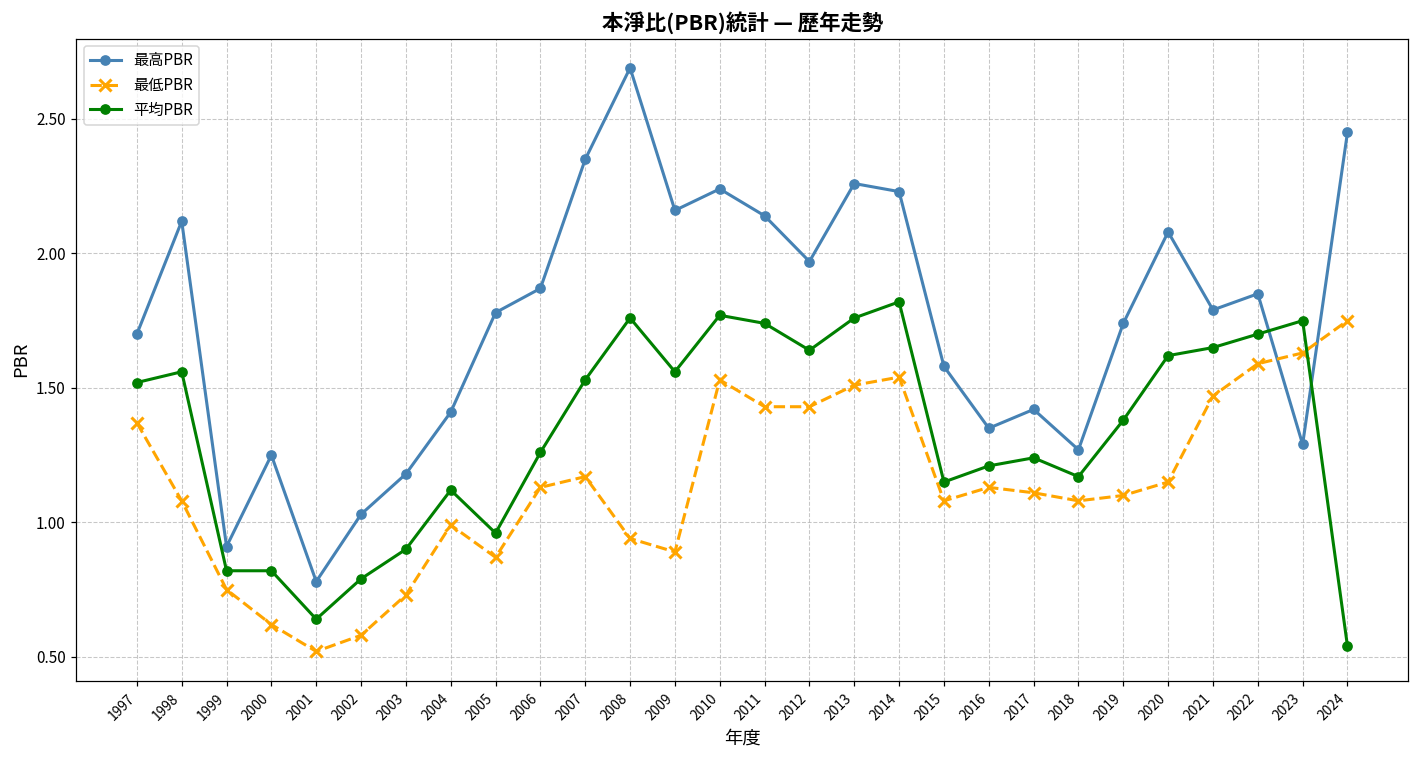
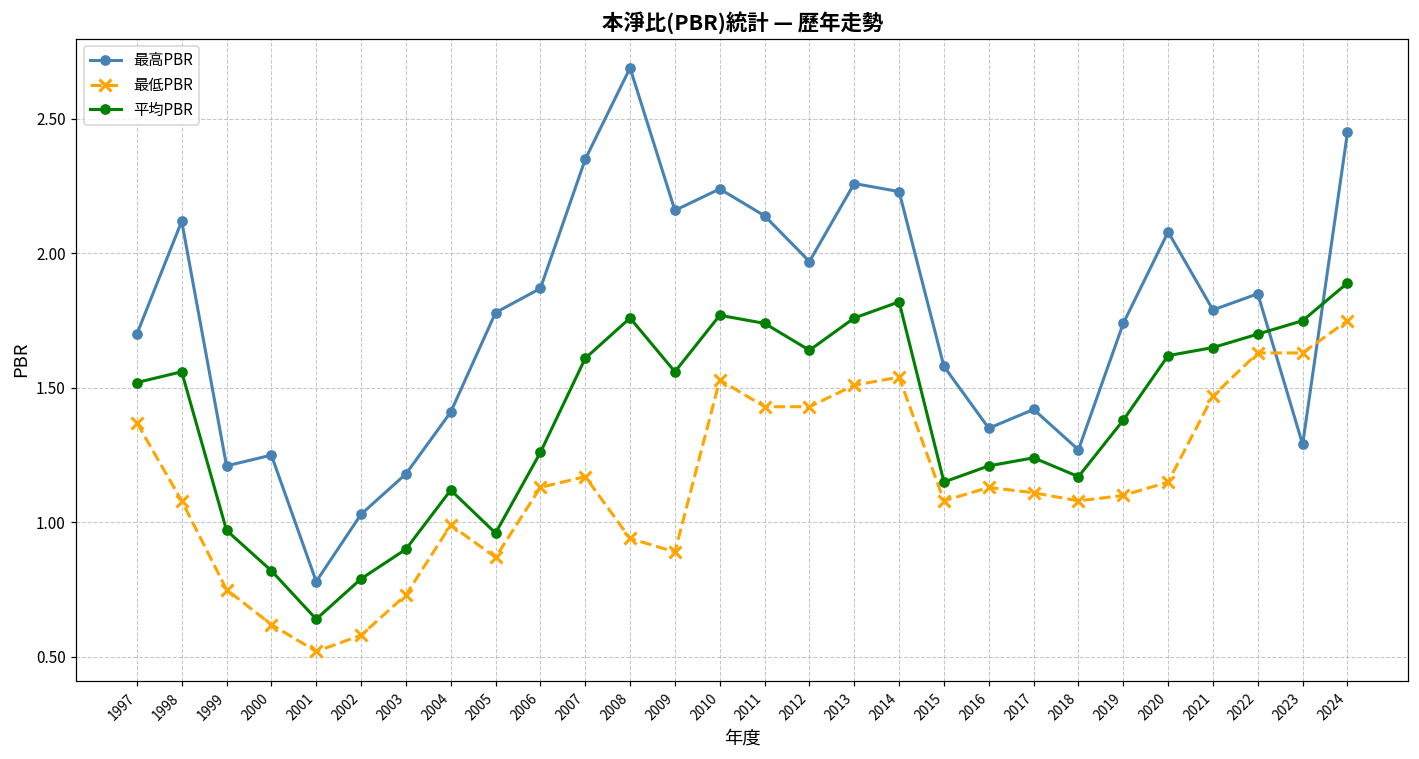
最高PBR, 1999: 0.91 -> 1.21
平均PBR, 1999: 0.82 -> 0.97
平均PBR, 2007: 1.53 -> 1.61
最低PBR, 2022: 1.59 -> 1.63
平均PBR, 2024: 0.54 -> 1.89
